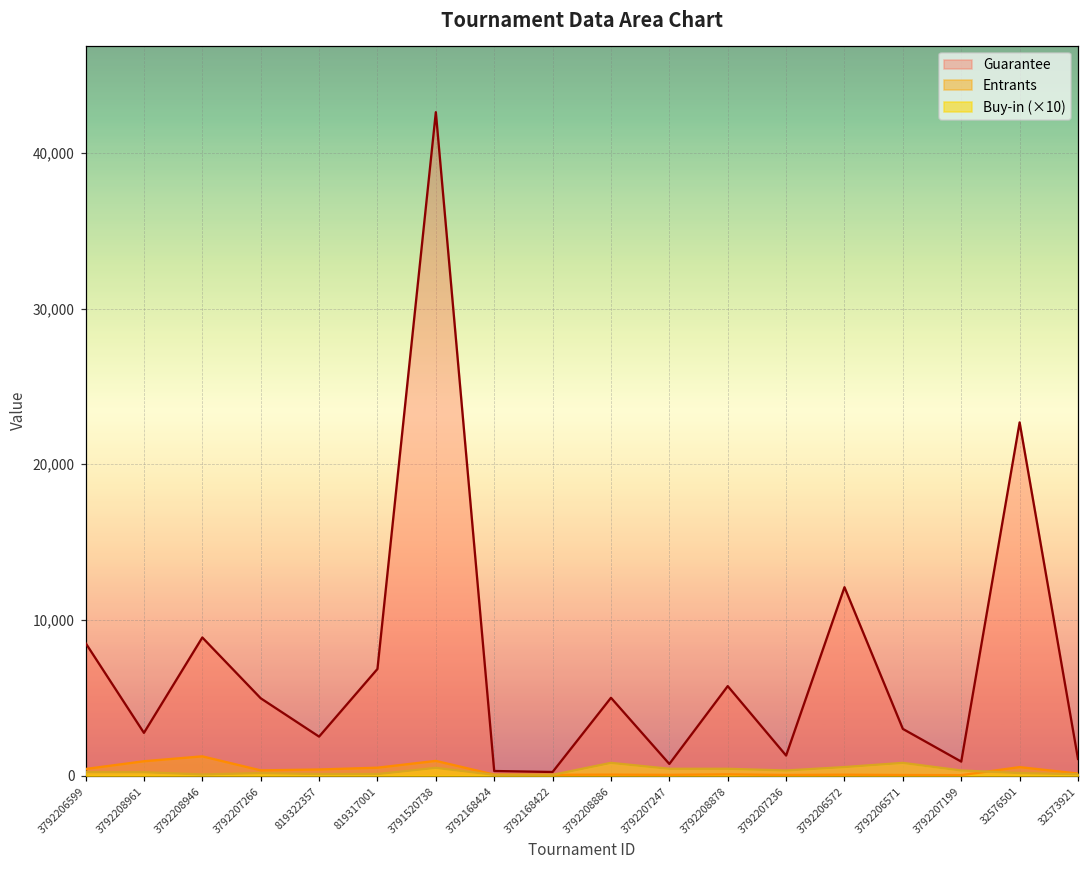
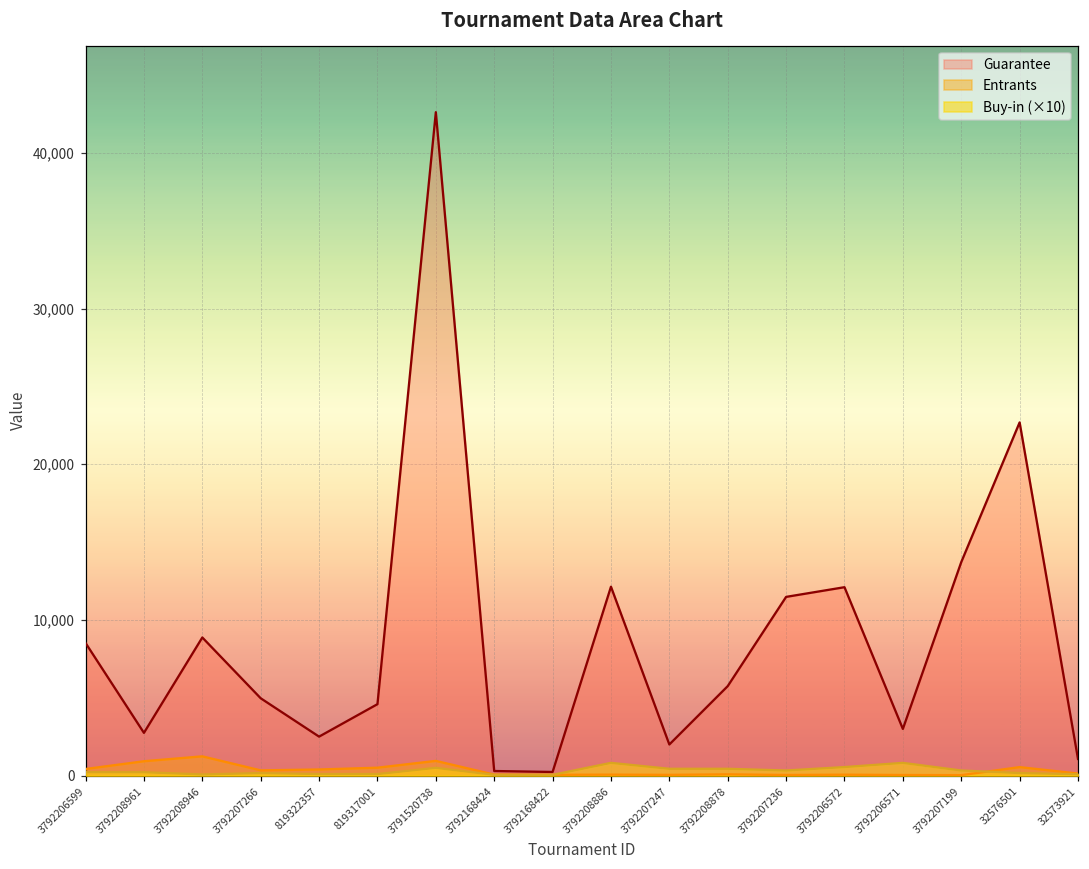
Guarantee, 819317001: 6,900 -> 4,600
Guarantee, 3792208886: 5,000 -> 12,100
Guarantee, 3792207247: 700 -> 2,000
Guarantee, 3792207236: 1,300 -> 11,500
Guarantee, 3792207199: 900 -> 13,700
